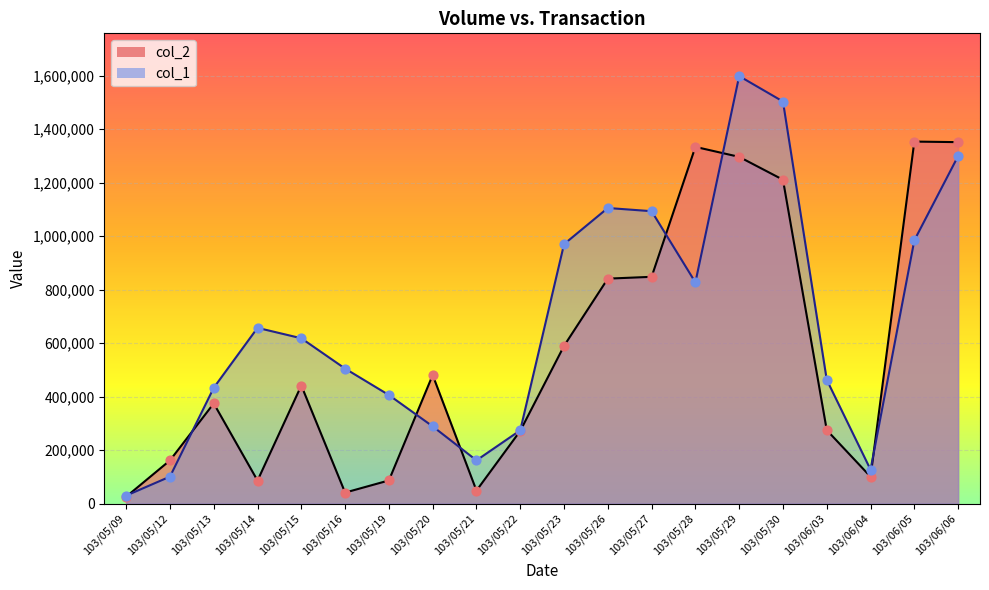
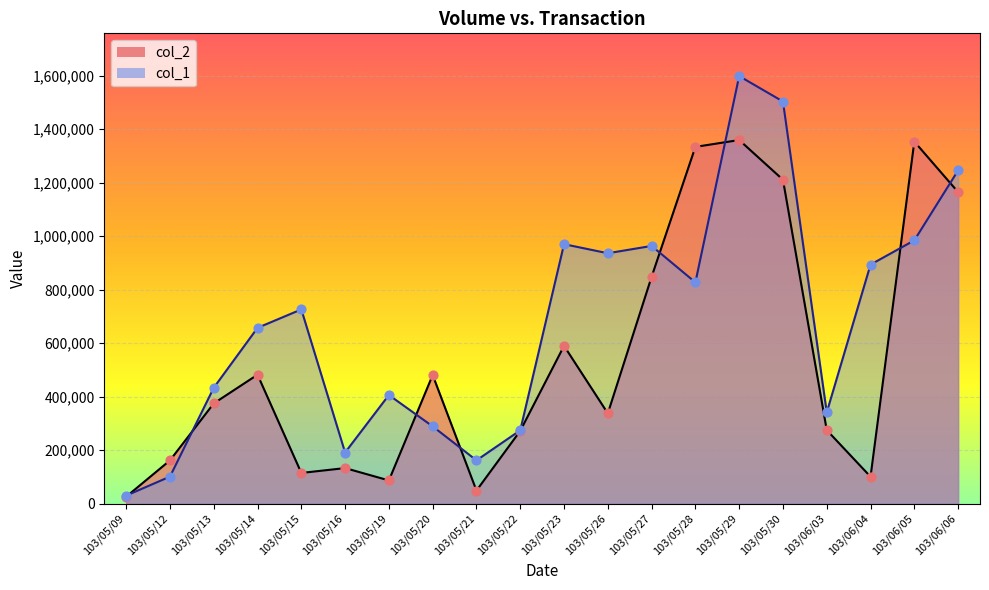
col_2, 103/05/14: 90,000 -> 480,000
col_2, 103/05/15: 440,000 -> 110,000
col_1, 103/05/15: 620,000 -> 730,000
col_2, 103/05/16: 40,000 -> 130,000
col_1, 103/05/16: 500,000 -> 190,000
col_2, 103/05/26: 840,000 -> 340,000
col_1, 103/05/26: 1,110,000 -> 940,000
col_1, 103/05/27: 1,090,000 -> 960,000
col_2, 103/05/29: 1,300,000 -> 1,360,000
col_1, 103/06/03: 460,000 -> 340,000
col_1, 103/06/04: 130,000 -> 890,000
col_2, 103/06/06: 1,350,000 -> 1,160,000
col_1, 103/06/06: 1,300,000 -> 1,250,000
